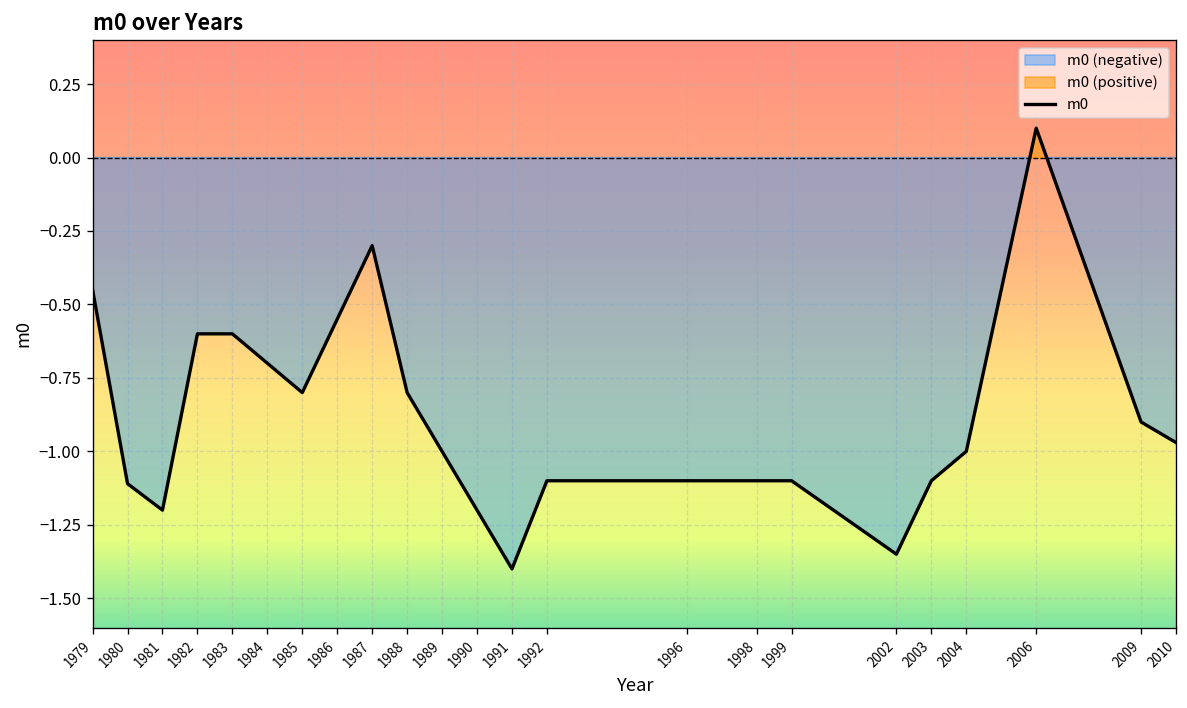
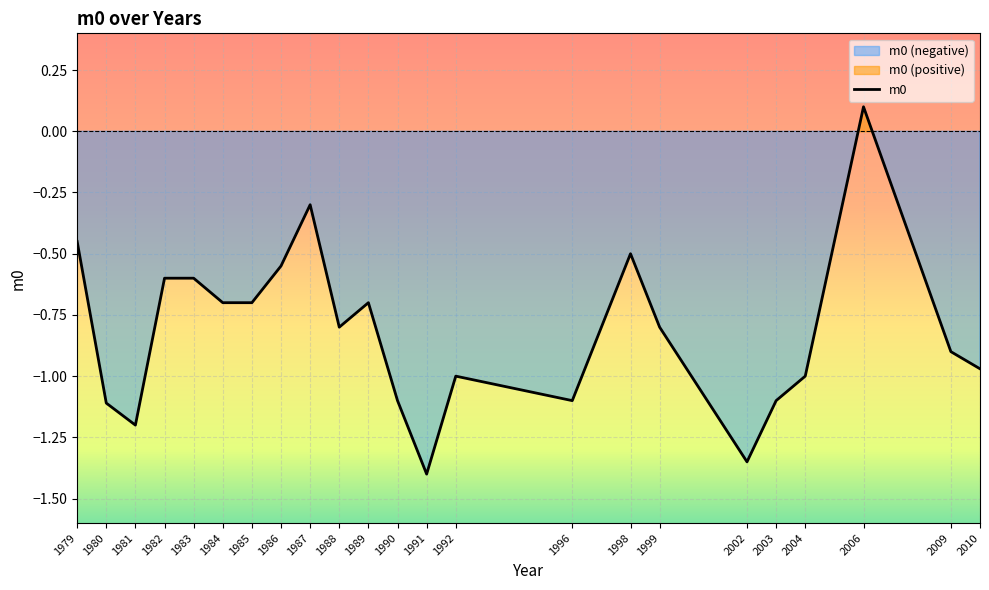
1985: -0.8 -> -0.7
1989: -1.0 -> -0.7
1990: -1.2 -> -1.1
1992: -1.1 -> -1.0
1998: -1.1 -> -0.5
1999: -1.1 -> -0.8
